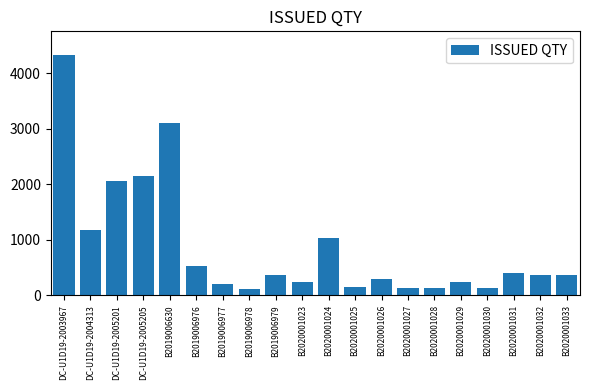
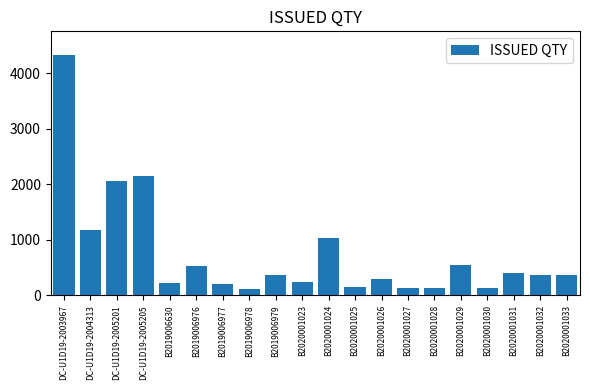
B2019006630: 3100 -> 200
B2020001029: 200 -> 500
